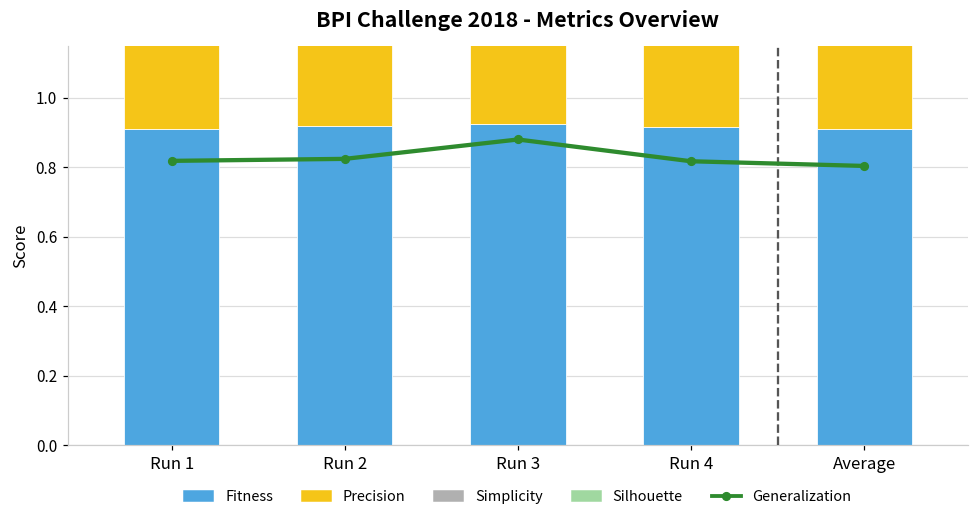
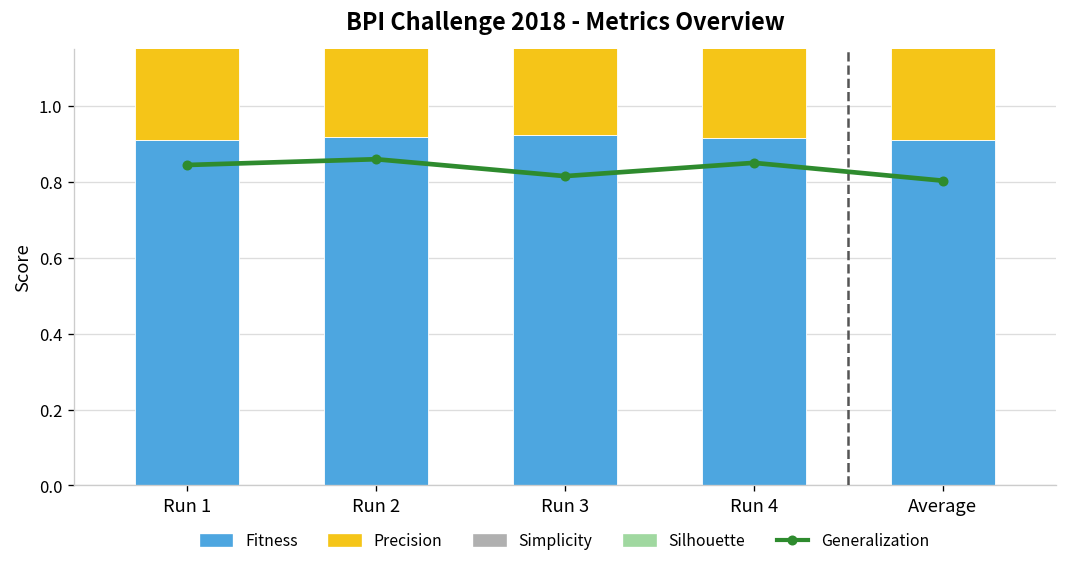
Generalization, Run 1: 0.82 -> 0.85
Generalization, Run 2: 0.82 -> 0.86
Generalization, Run 3: 0.88 -> 0.82
Generalization, Run 4: 0.82 -> 0.85
